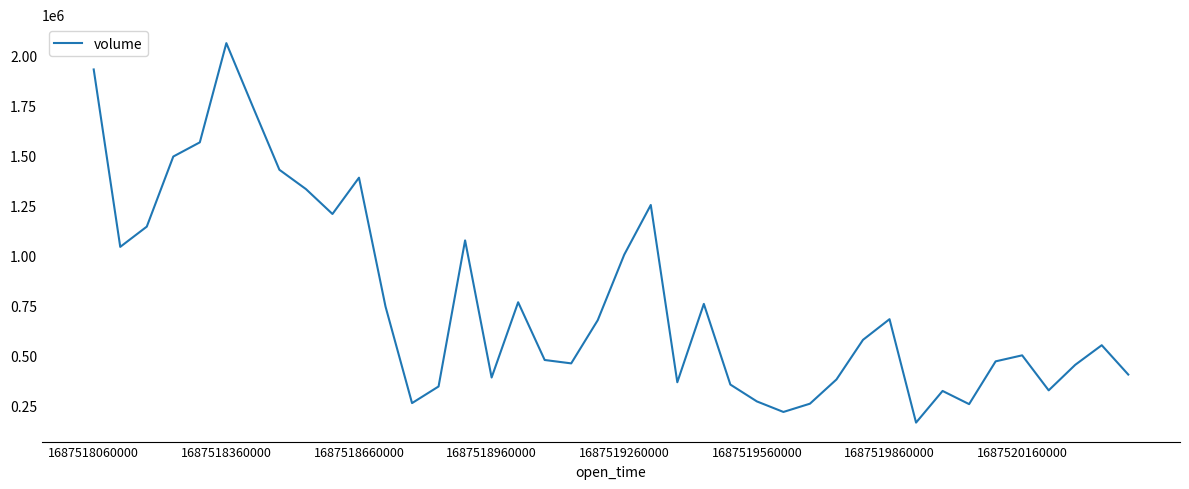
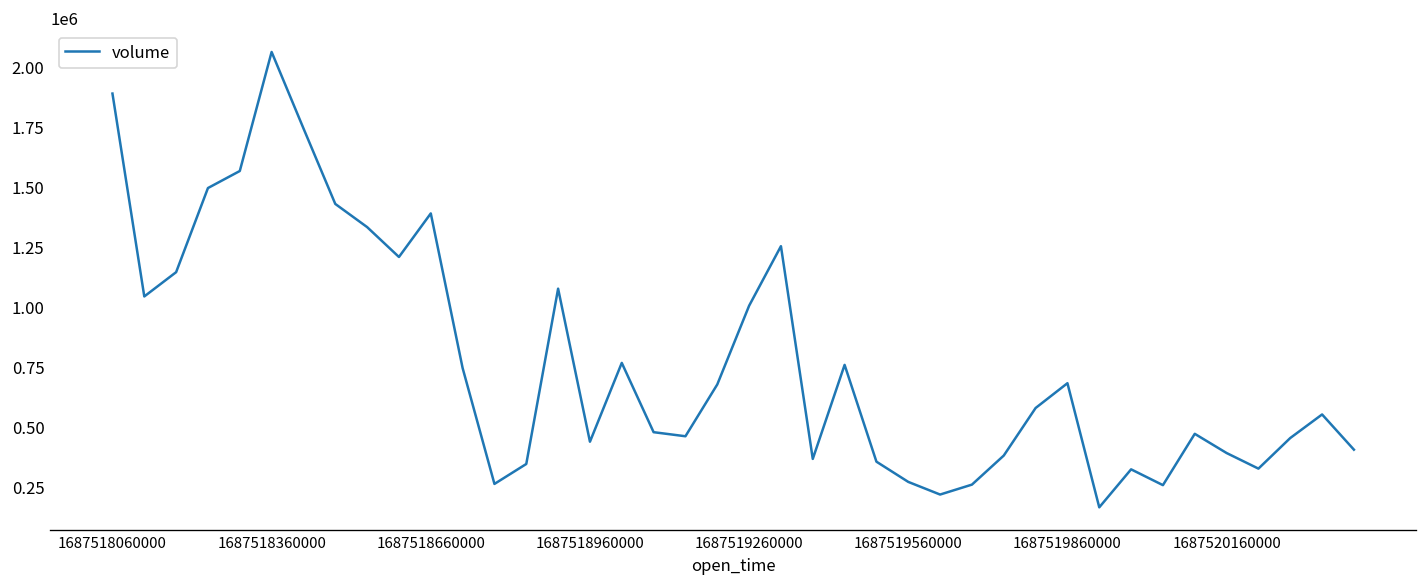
1687518060000: 1930000 -> 1890000
1687518960000: 390000 -> 440000
1687520160000: 500000 -> 390000
